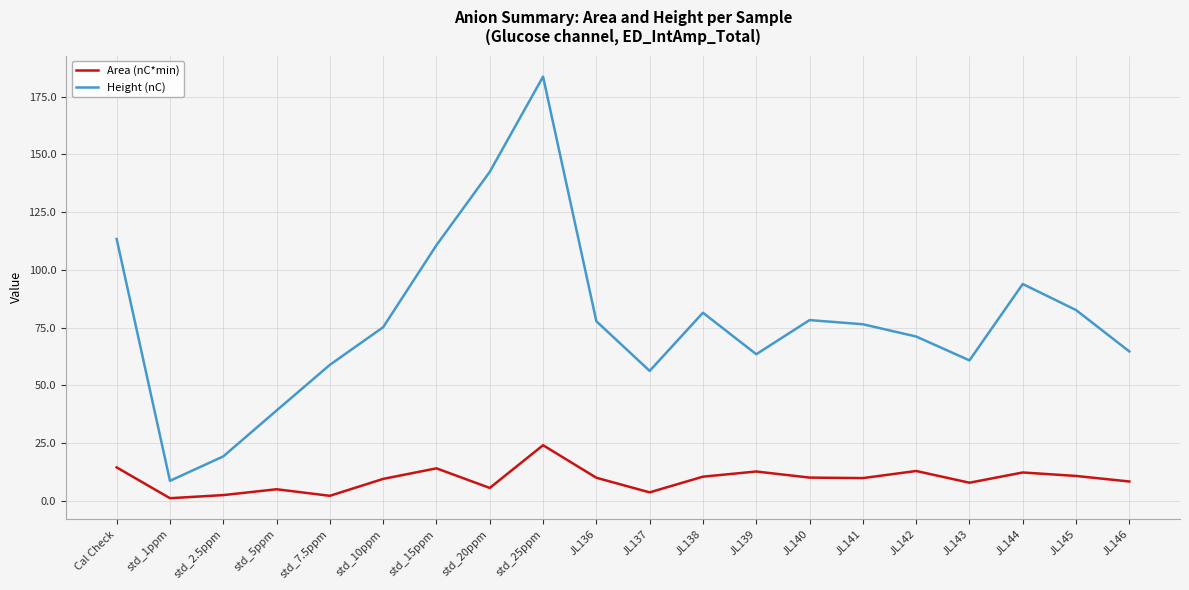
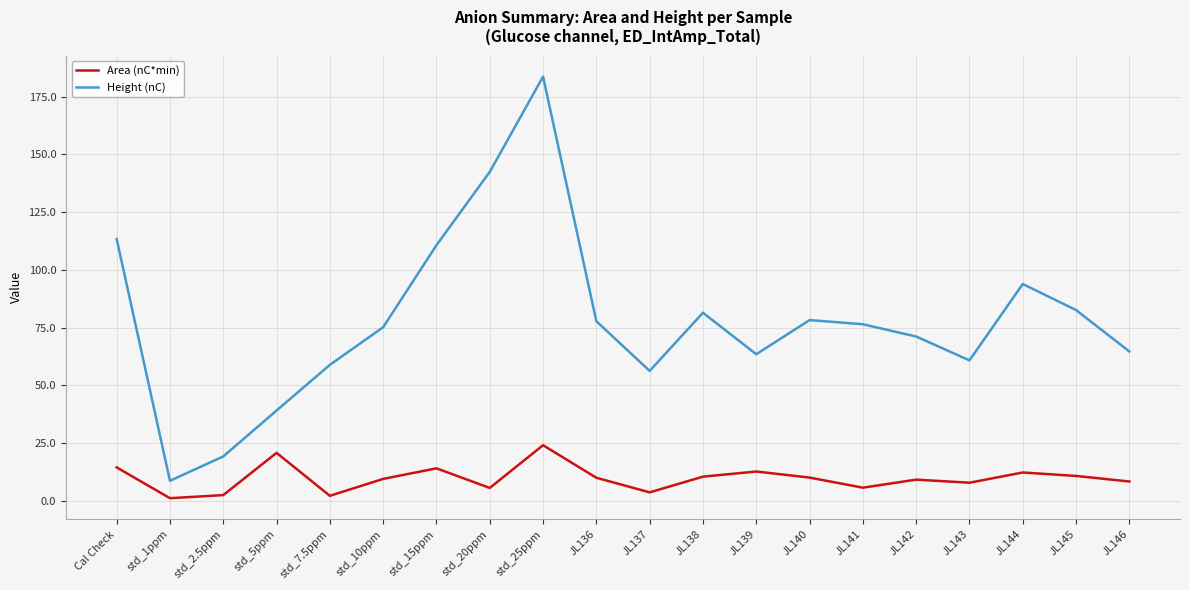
Area (nC*min), std_5ppm: 5 -> 21
Area (nC*min), JL141: 10 -> 6
Area (nC*min), JL142: 13 -> 9
